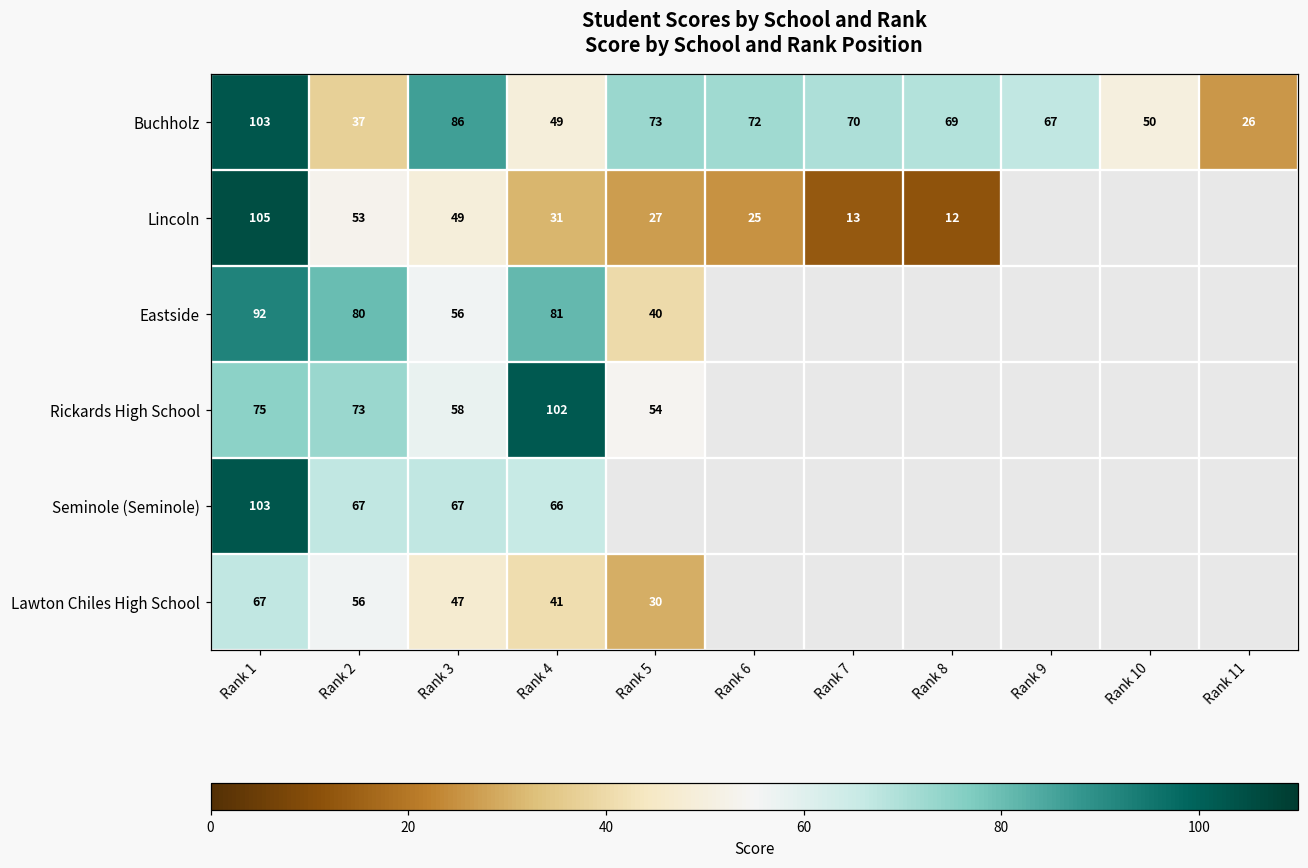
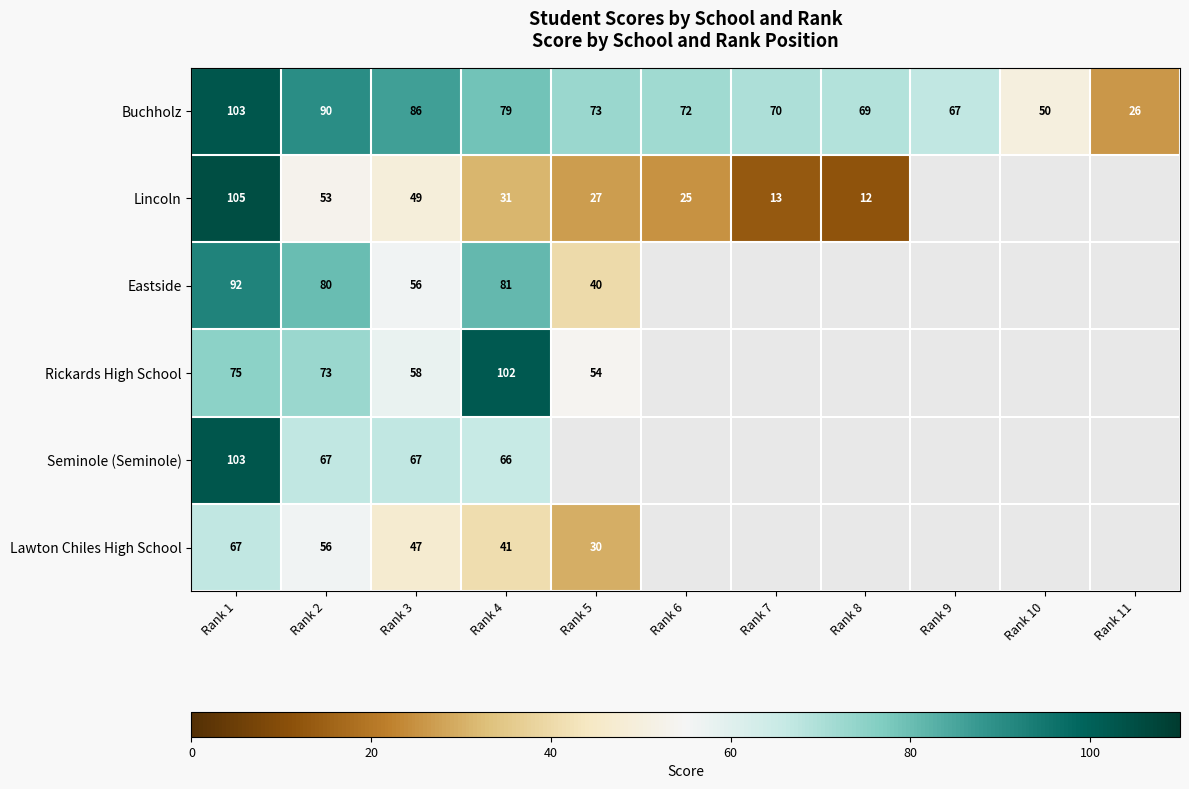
Buchholz, Rank 2: 37 -> 90
Buchholz, Rank 4: 49 -> 79
